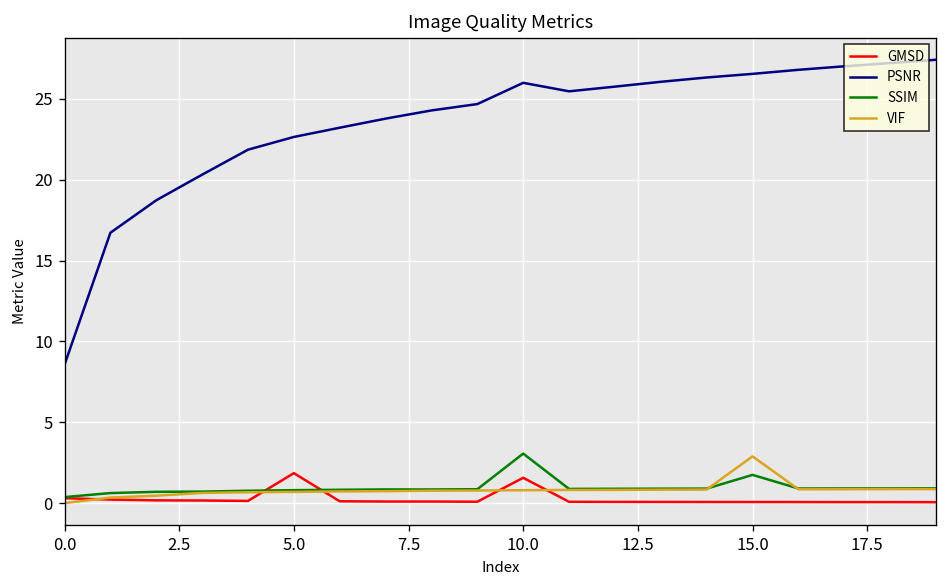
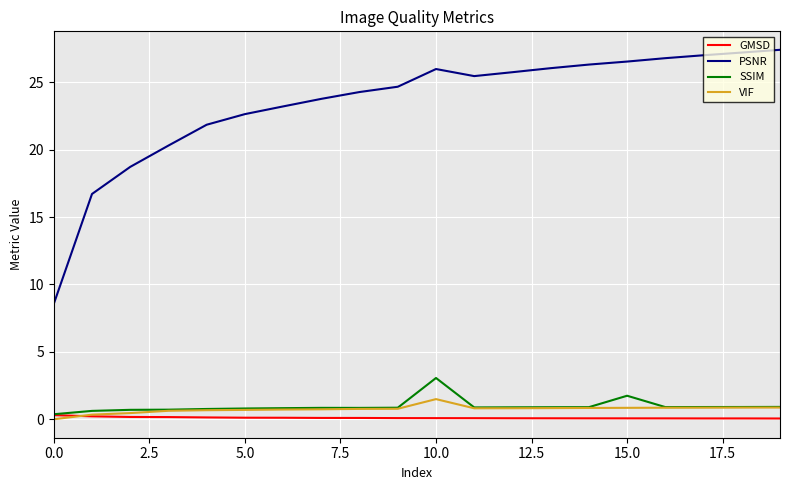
GMSD, 5.0: 1.9 -> 0.1
GMSD, 10.0: 1.6 -> 0.1
VIF, 10.0: 0.8 -> 1.5
VIF, 15.0: 2.9 -> 0.8
